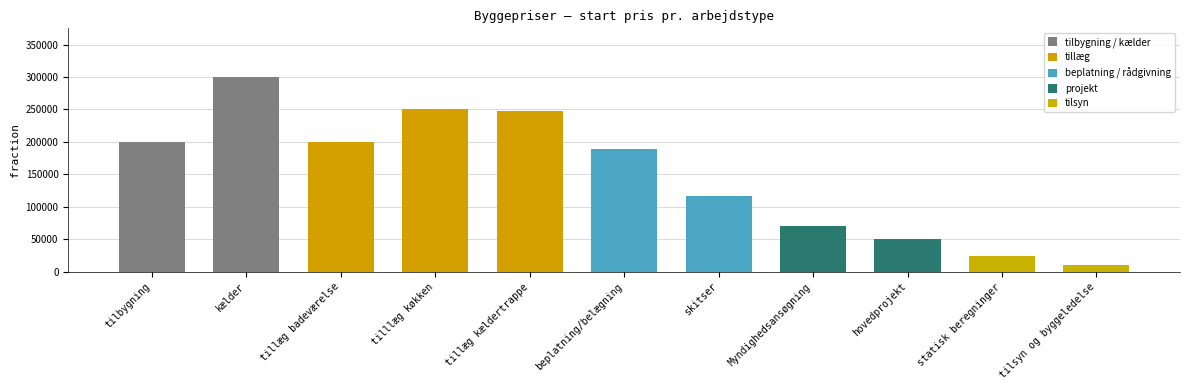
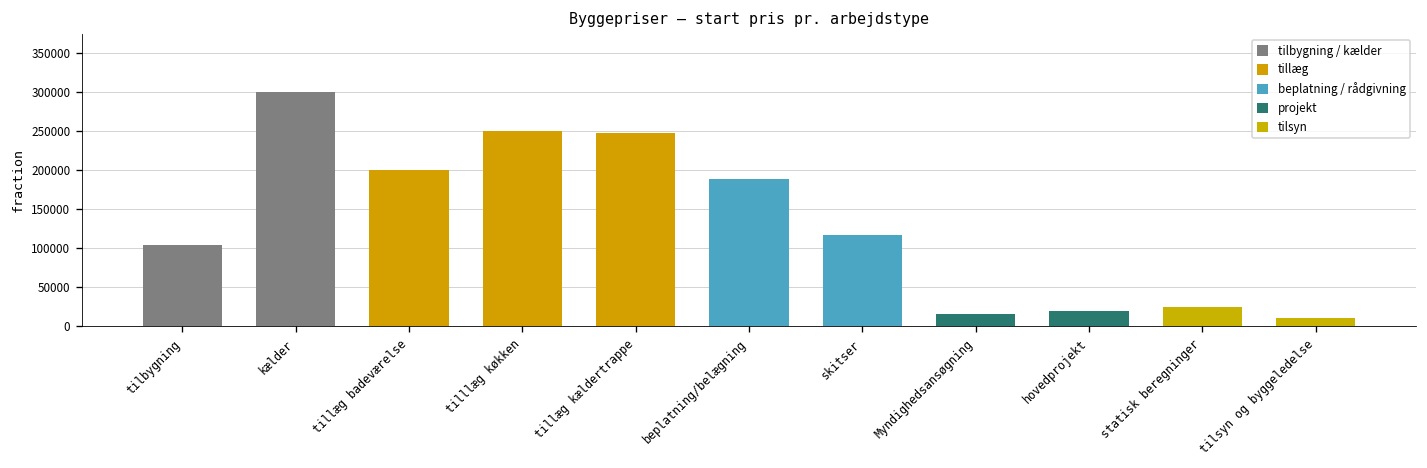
tilbygning: 200000 -> 100000
Myndighedsansøgning: 70000 -> 20000
hovedprojekt: 50000 -> 20000
